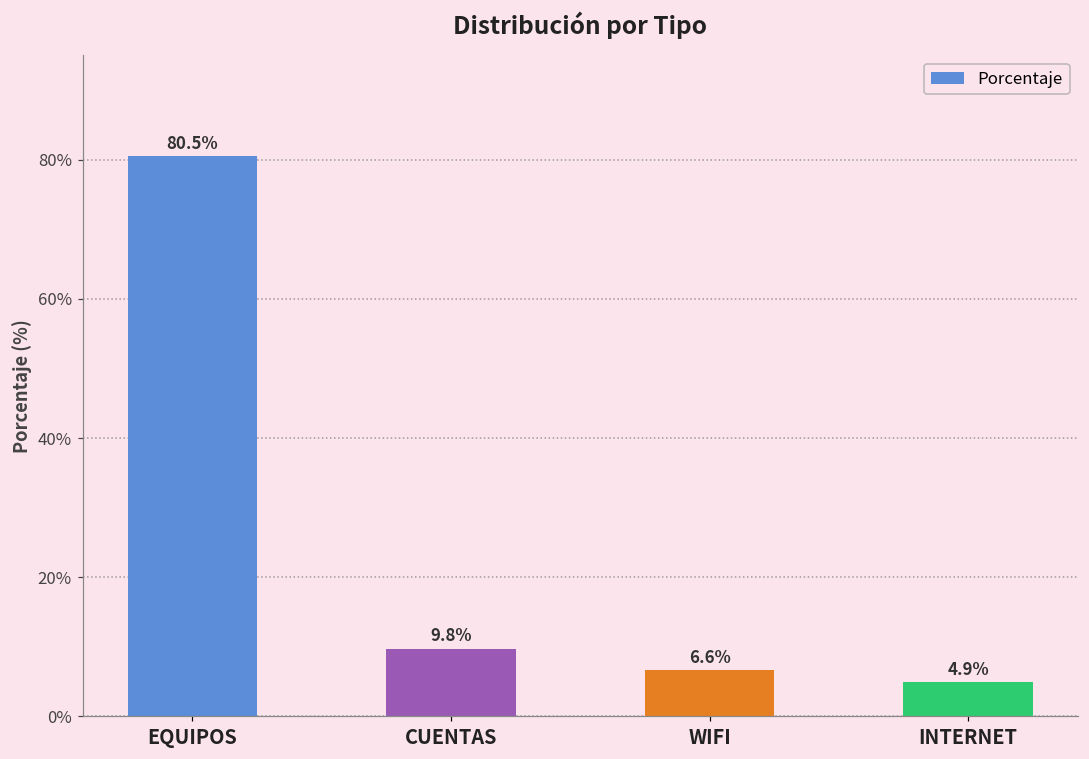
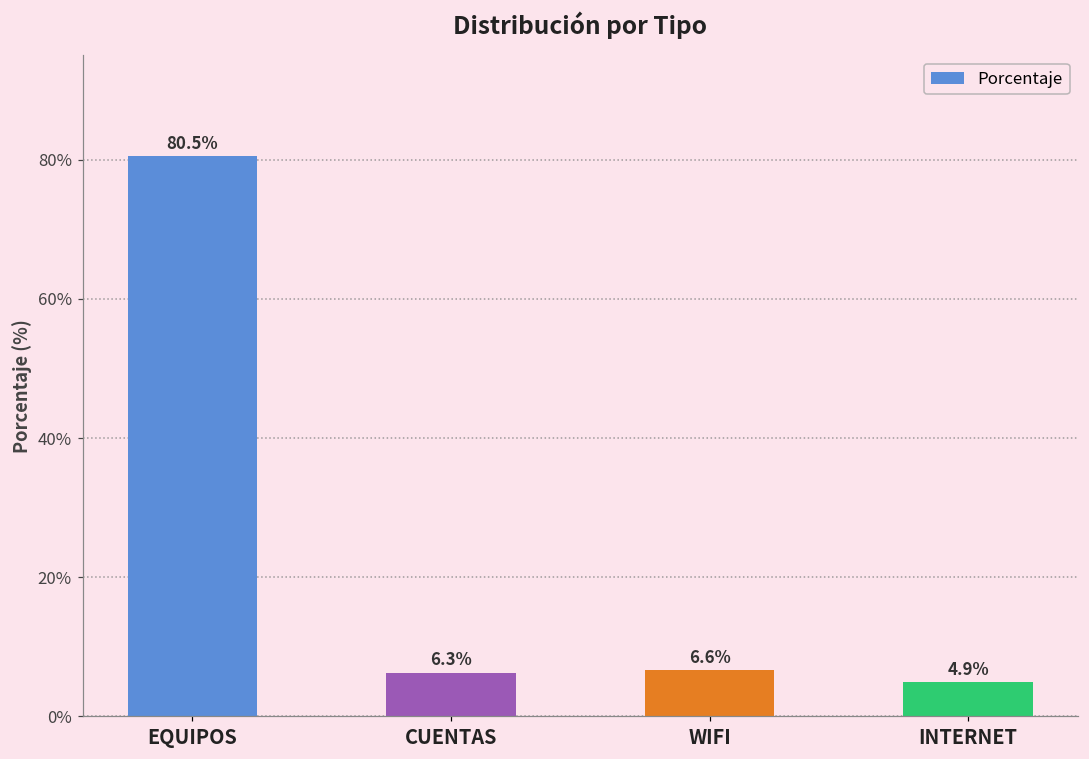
CUENTAS: 9.8% -> 6.3%
